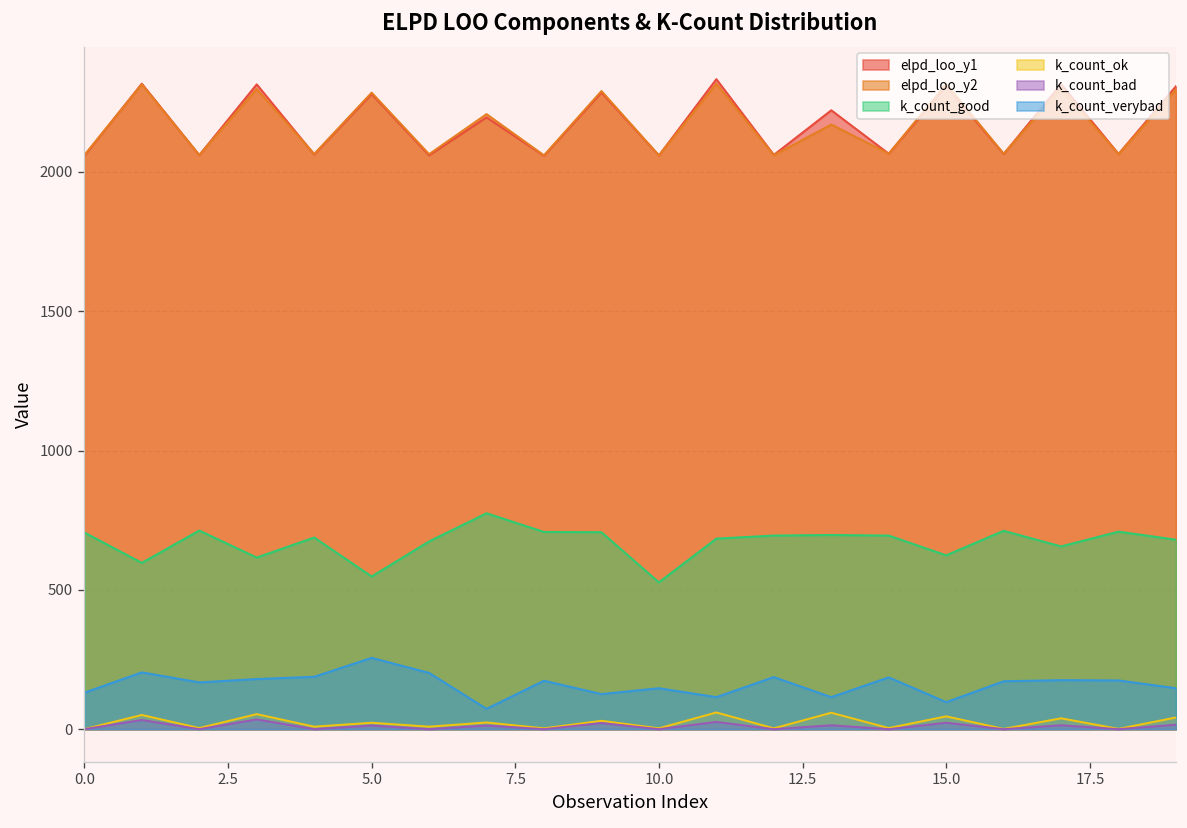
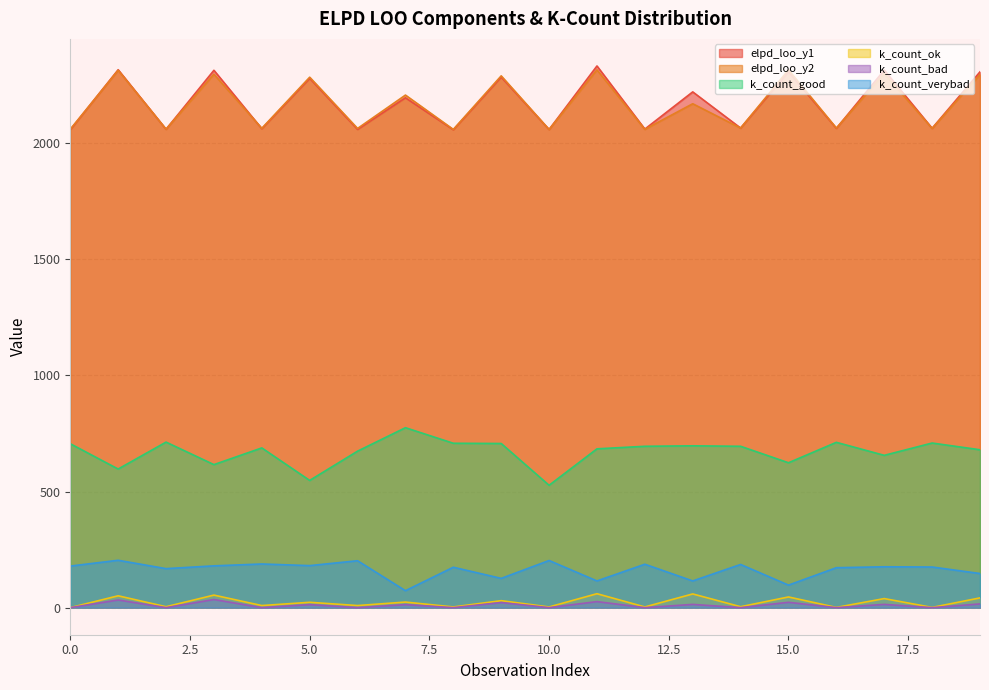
k_count_verybad, 0.0: 130 -> 180
k_count_verybad, 5.0: 260 -> 180
k_count_verybad, 10.0: 150 -> 200
